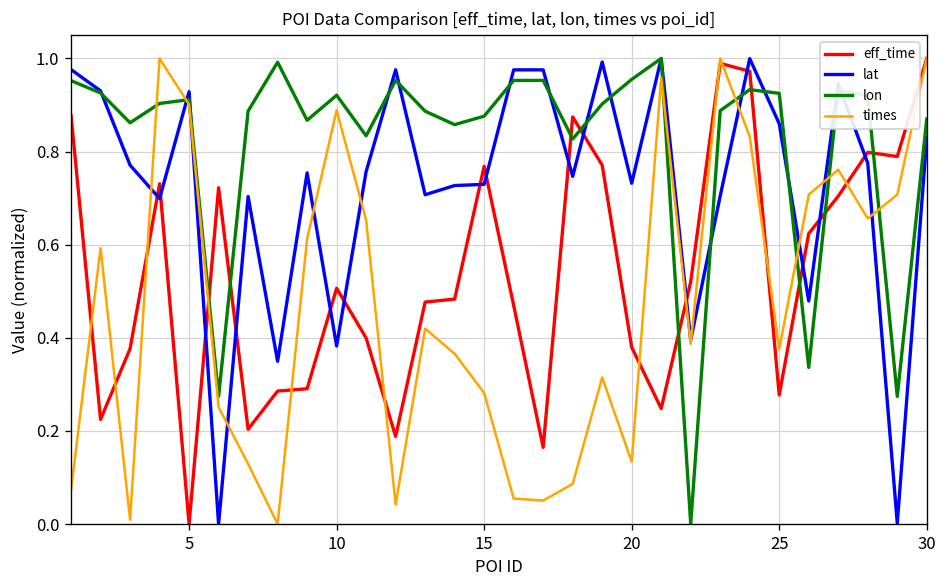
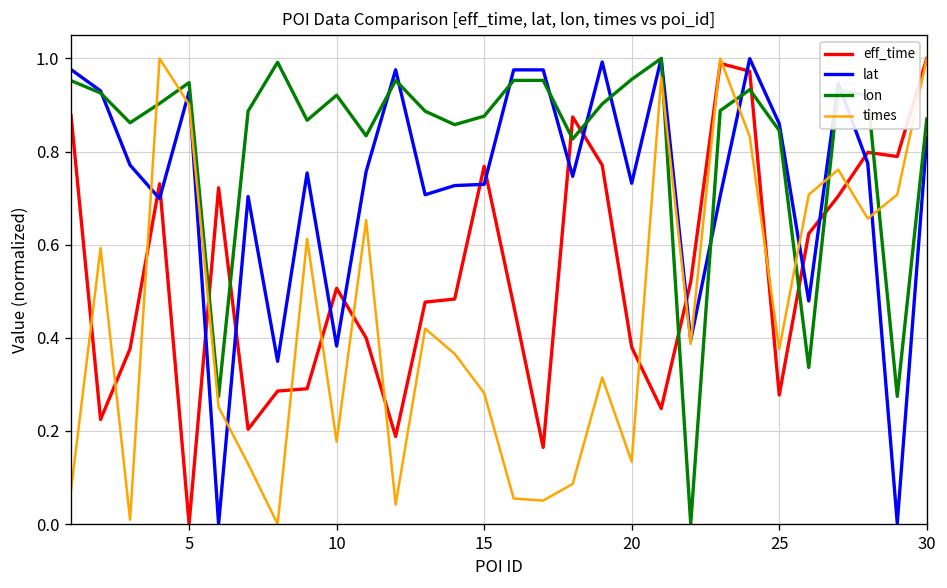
lon, 5: 0.91 -> 0.95
times, 10: 0.89 -> 0.18
lon, 25: 0.93 -> 0.85
